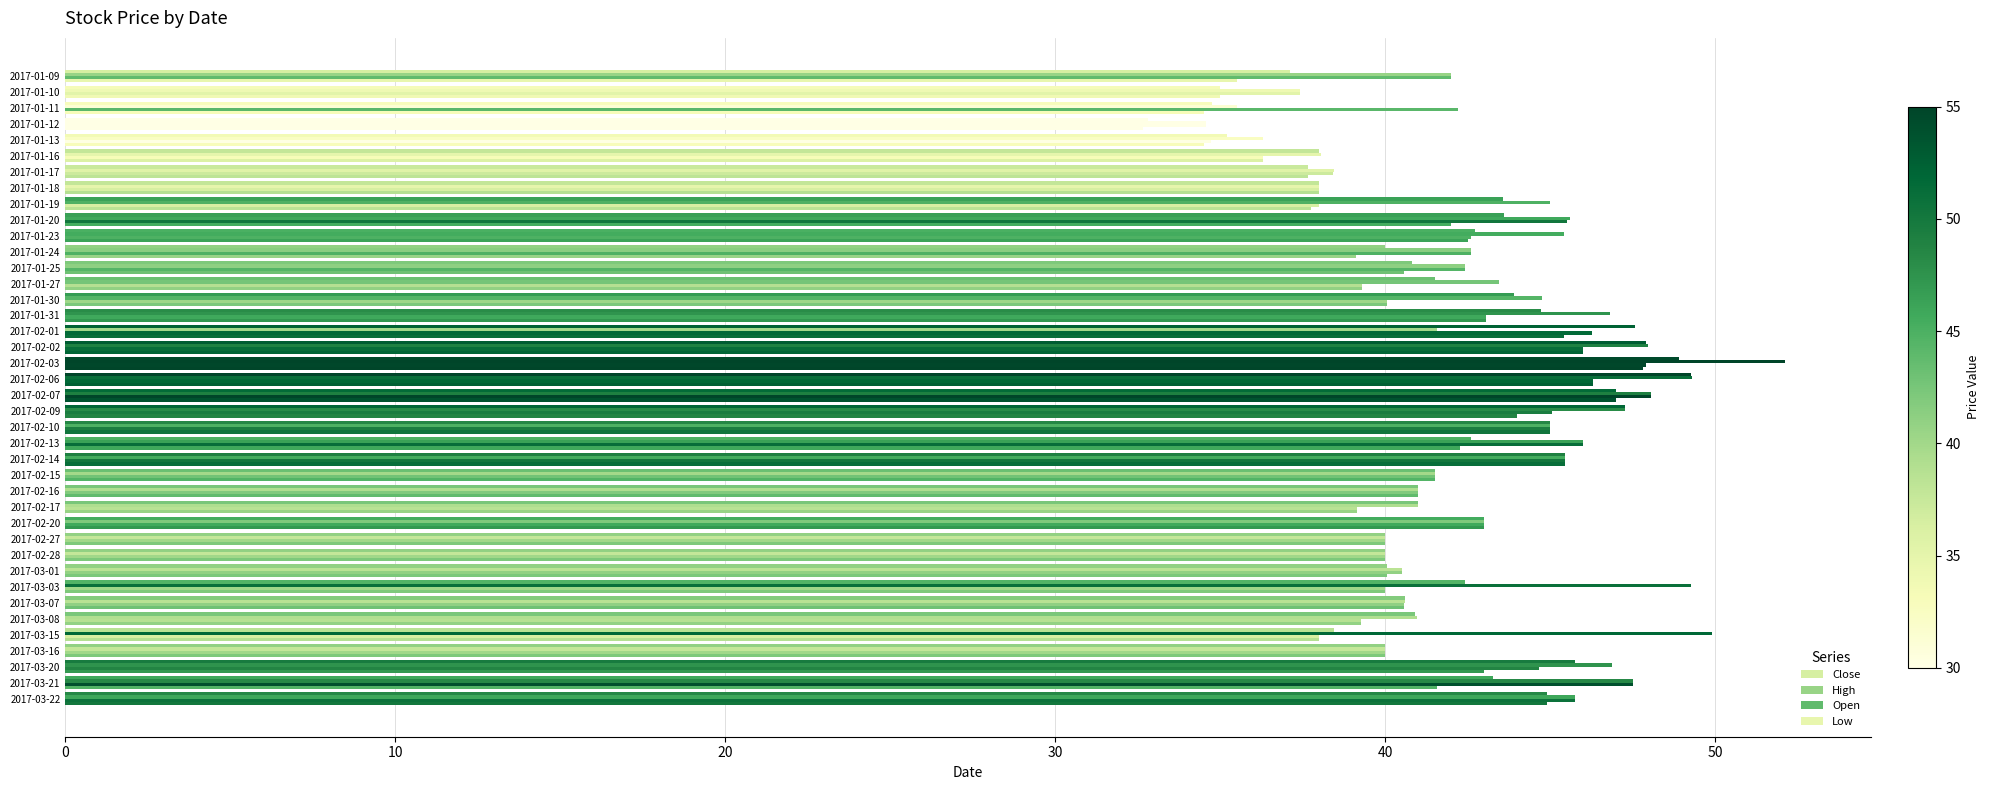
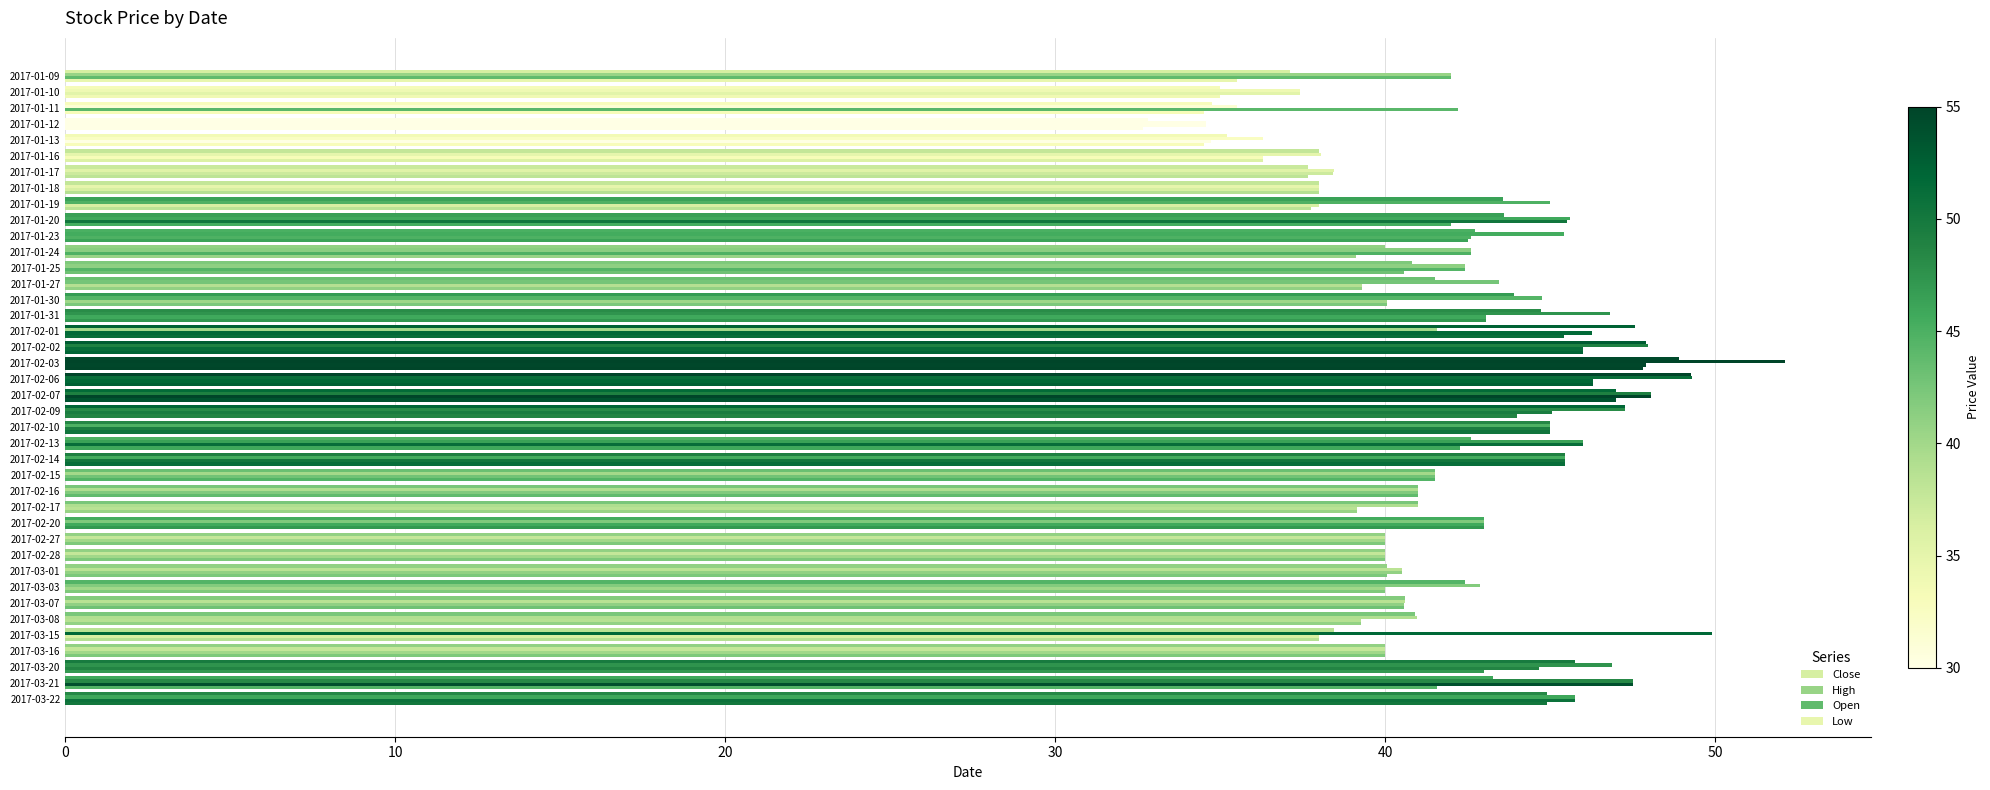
High, 2017-03-03: 49.3 -> 42.9
